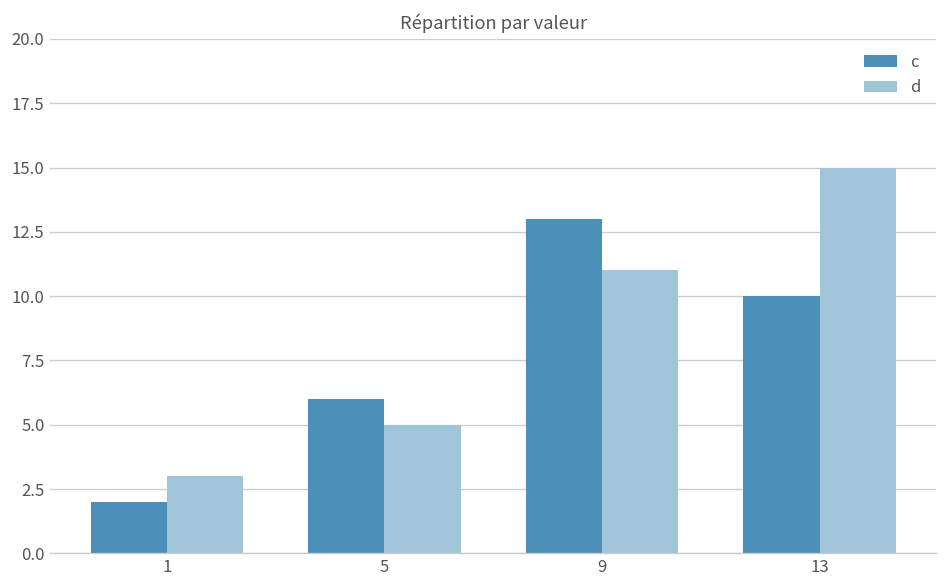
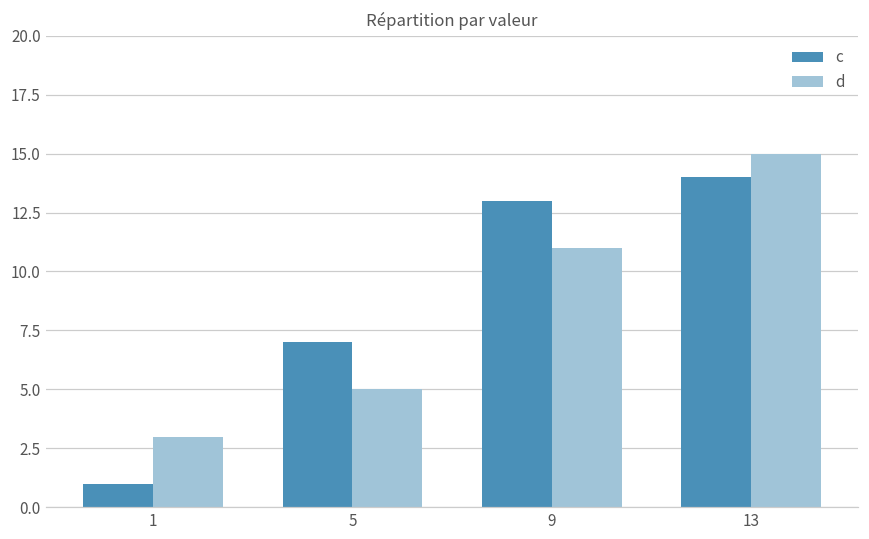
c, 1: 2 -> 1
c, 5: 6 -> 7
c, 13: 10 -> 14
